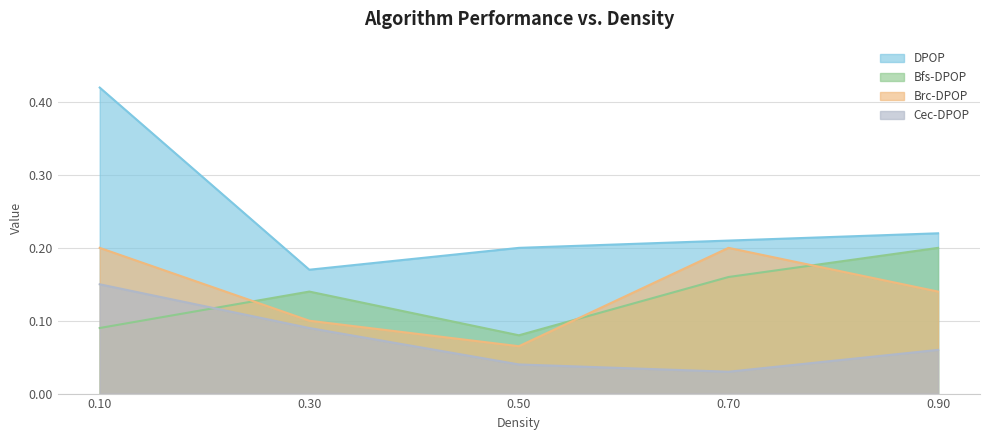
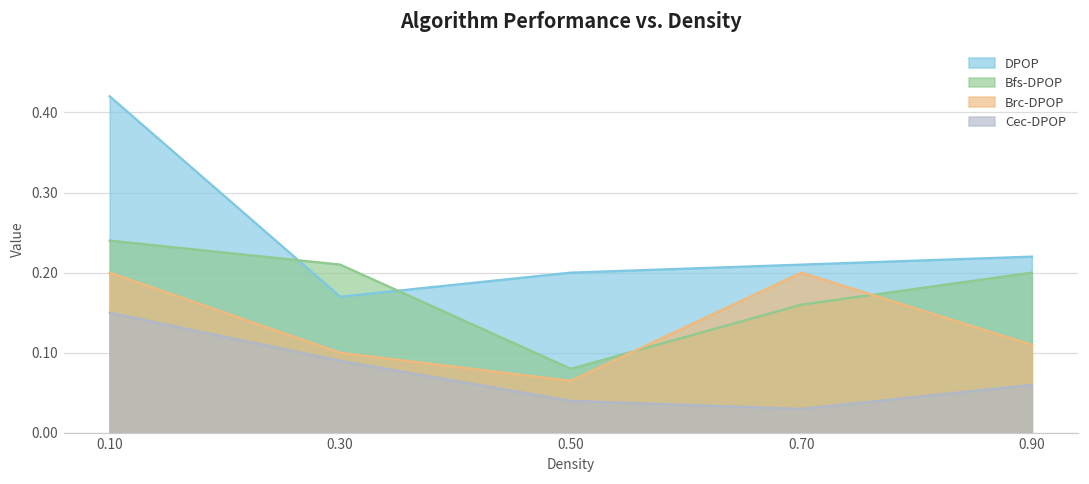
Bfs-DPOP, 0.10: 0.09 -> 0.24
Bfs-DPOP, 0.30: 0.14 -> 0.21
Brc-DPOP, 0.90: 0.14 -> 0.11
